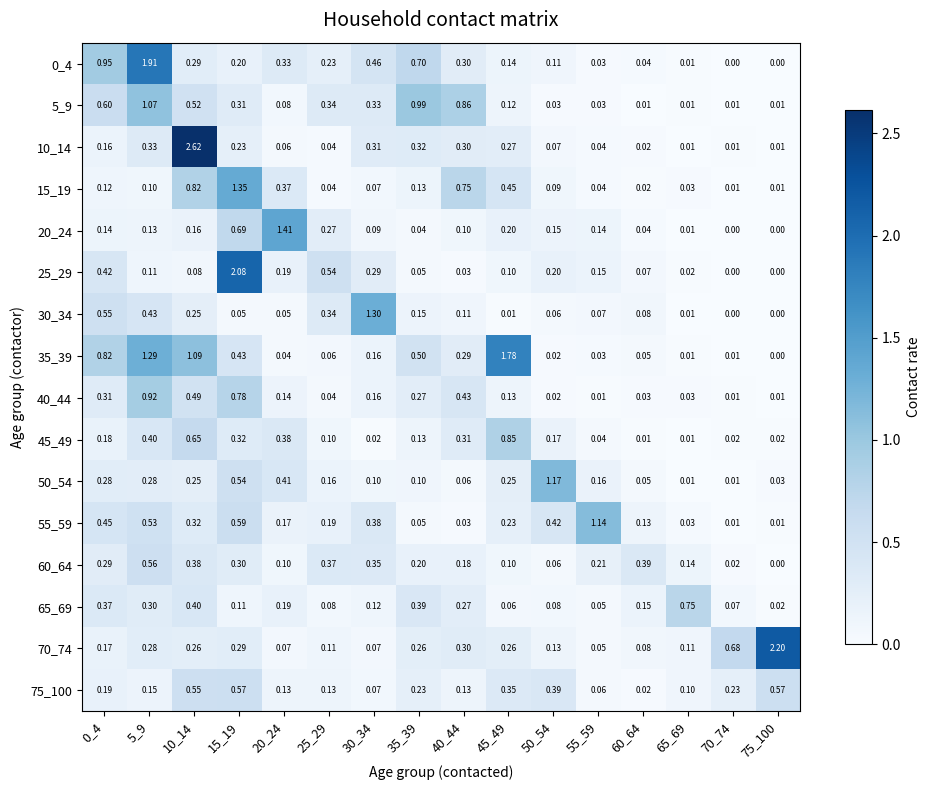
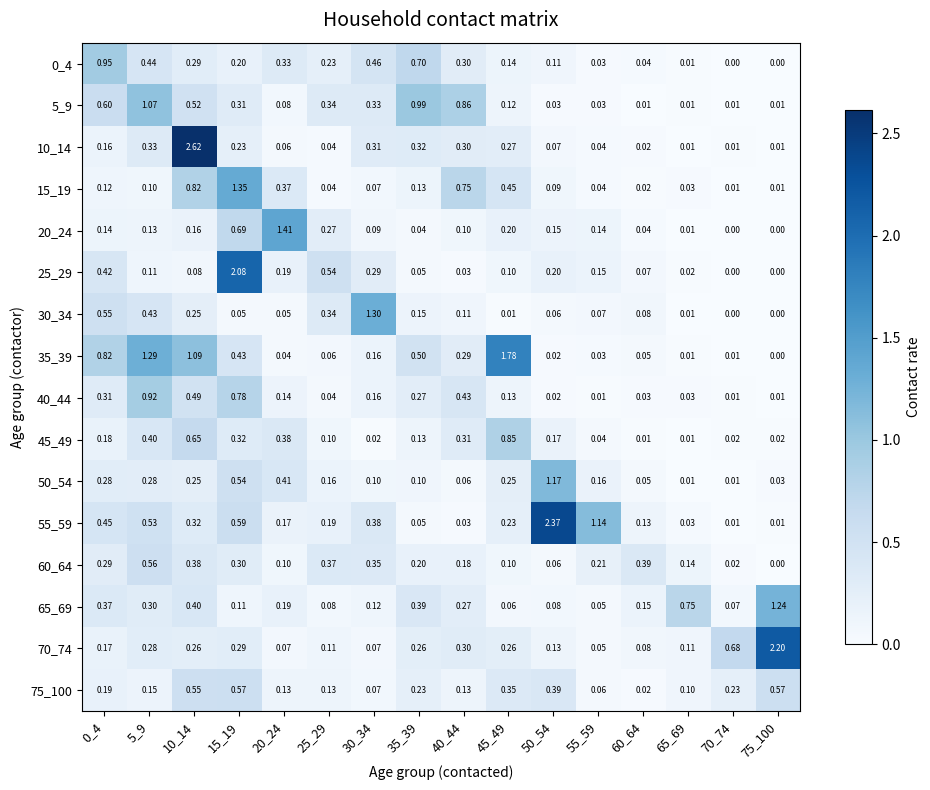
0_4, 5_9: 1.91 -> 0.44
55_59, 50_54: 0.42 -> 2.37
65_69, 75_100: 0.02 -> 1.24
